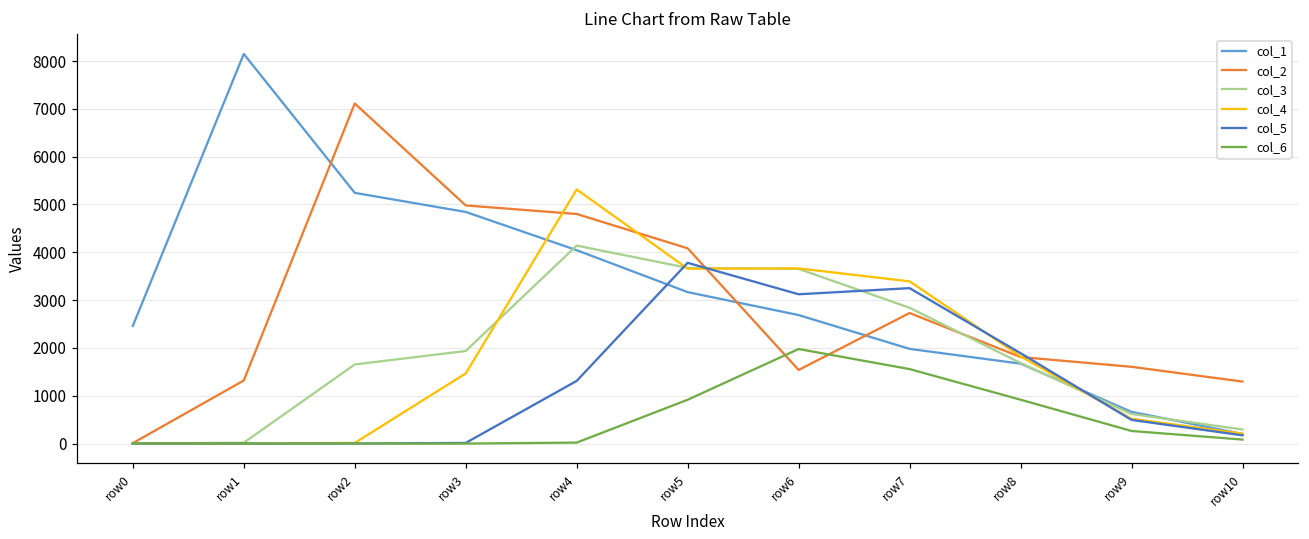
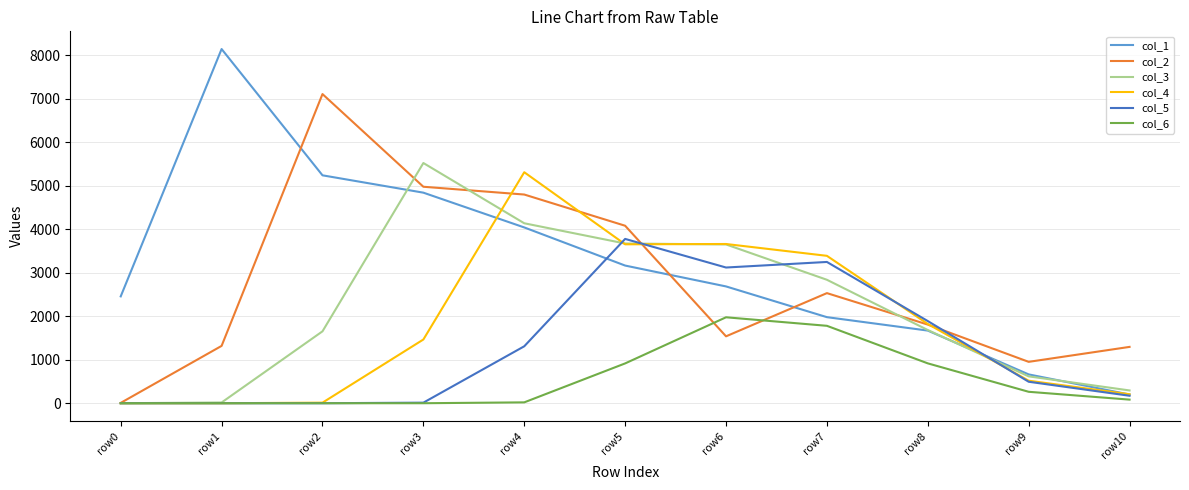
col_3, row3: 1900 -> 5500
col_2, row7: 2700 -> 2500
col_6, row7: 1600 -> 1800
col_2, row9: 1600 -> 1000
